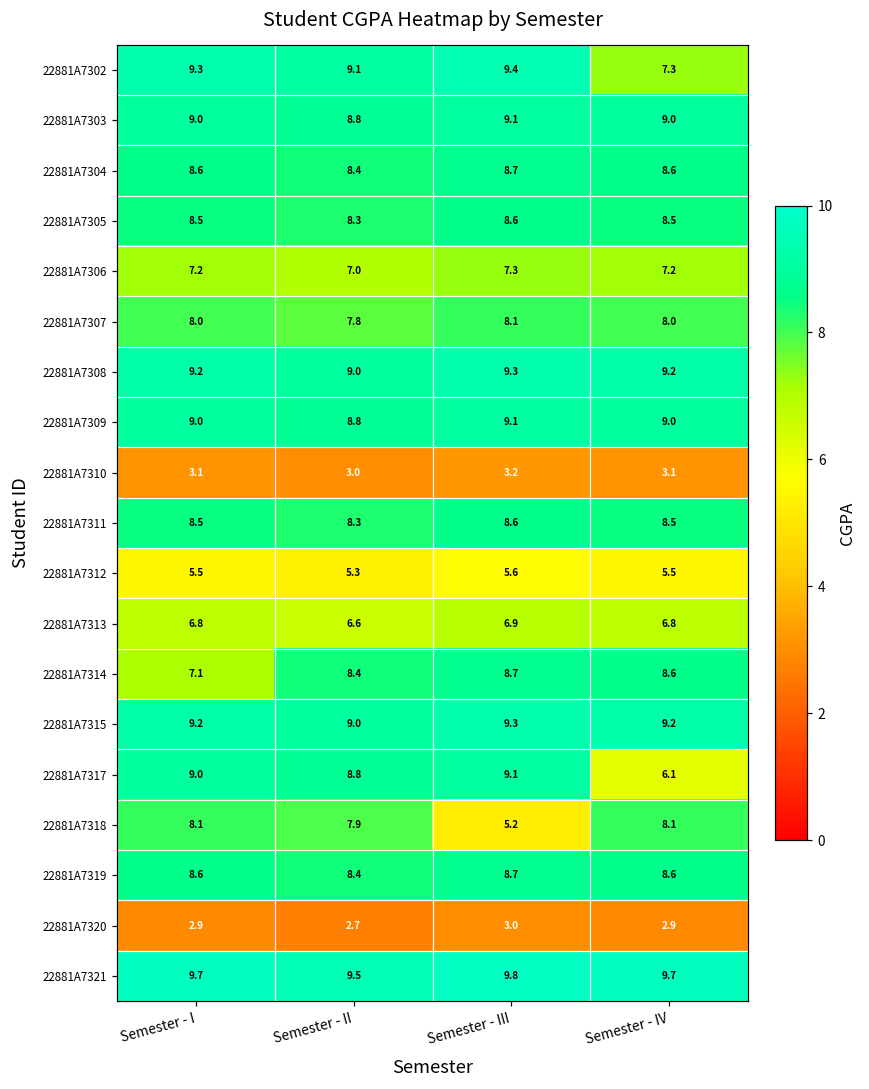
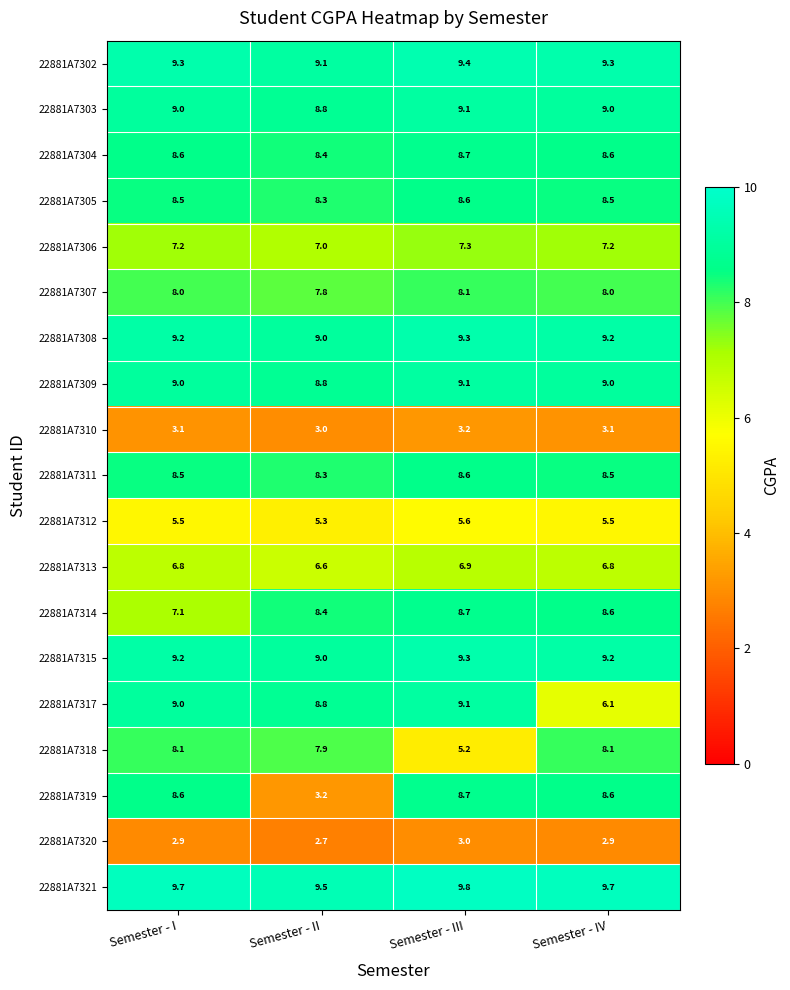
22881A7302, Semester - IV: 7.3 -> 9.3
22881A7319, Semester - II: 8.4 -> 3.2
